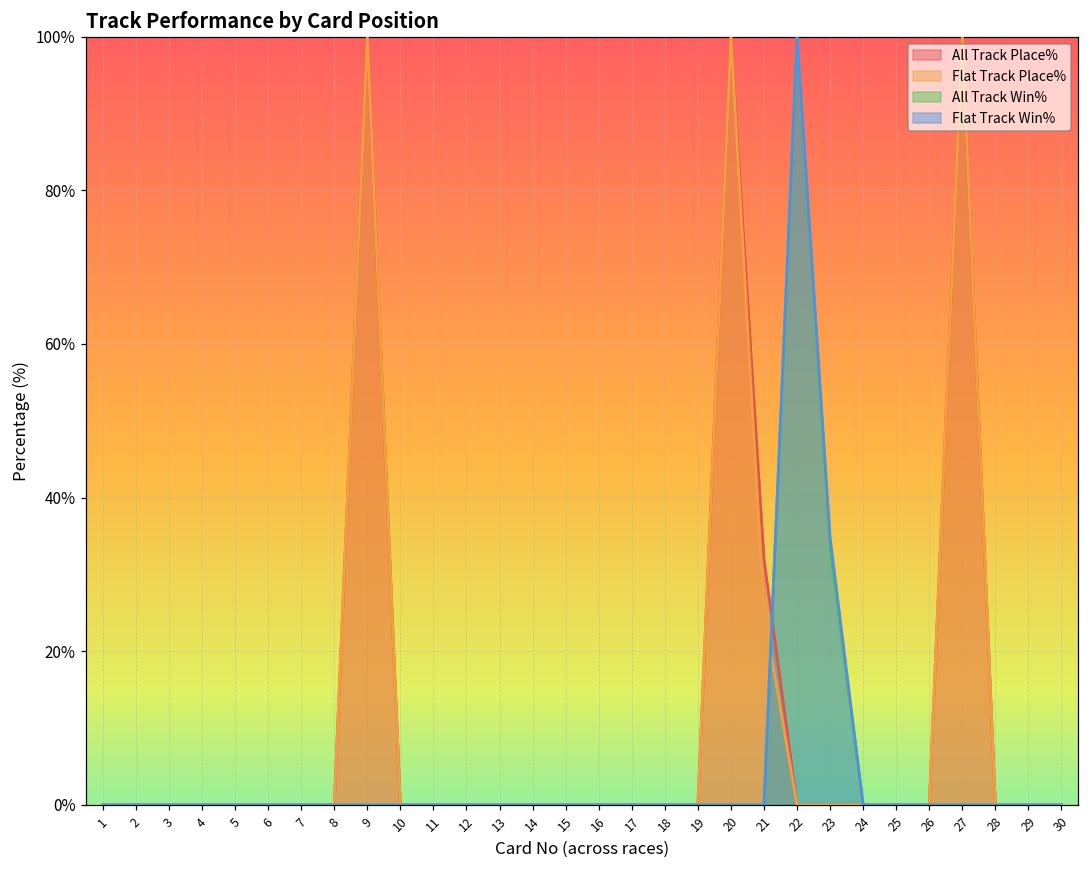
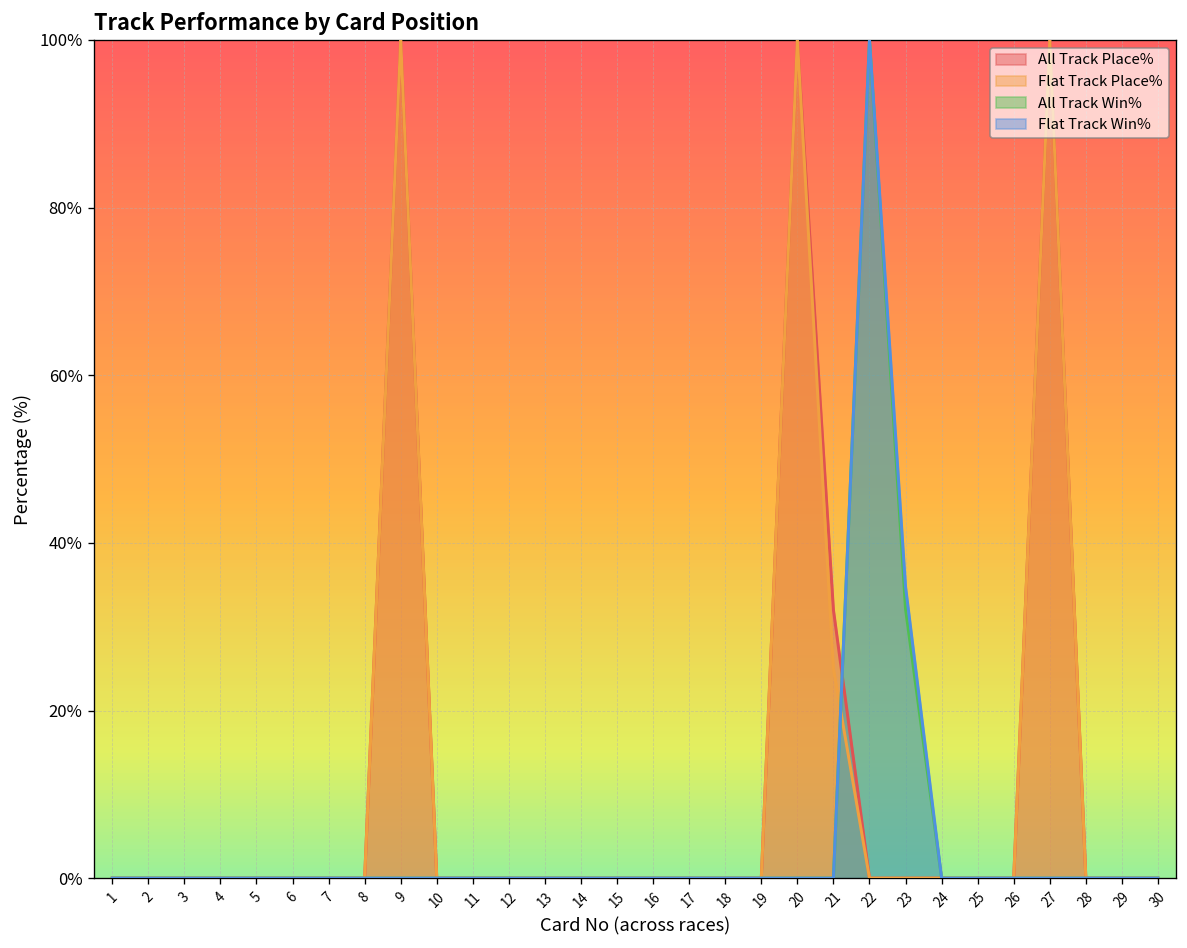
All Track Win%, 23: 33% -> 32%
